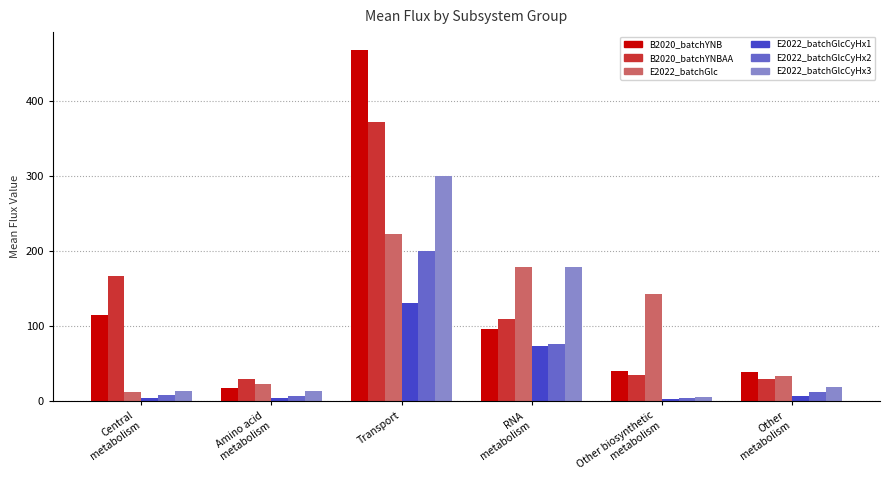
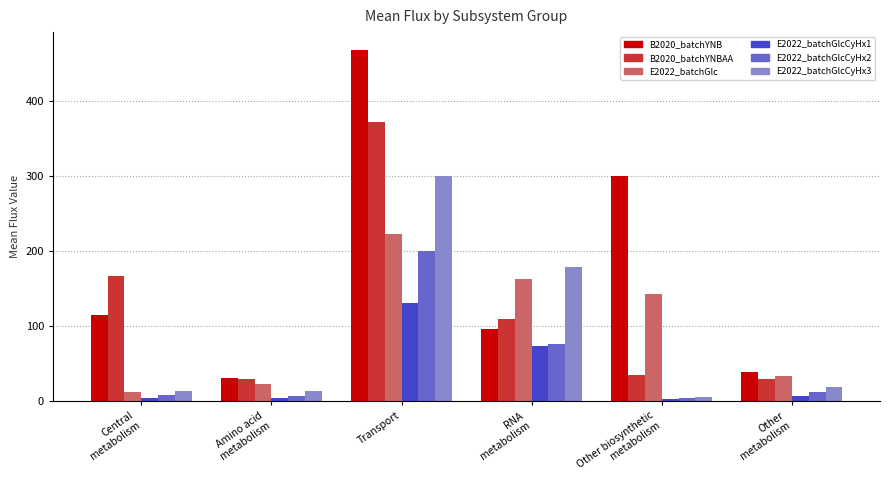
B2020_batchYNB, Amino acid metabolism: 20 -> 30
E2022_batchGlc, RNA metabolism: 180 -> 160
B2020_batchYNB, Other biosynthetic metabolism: 40 -> 300
